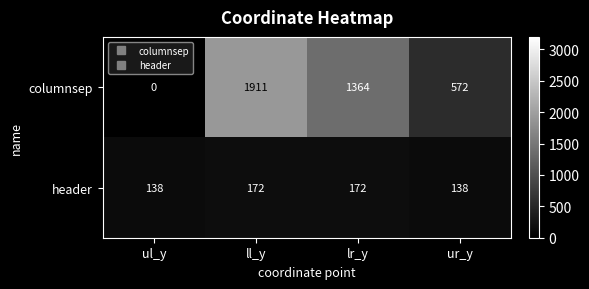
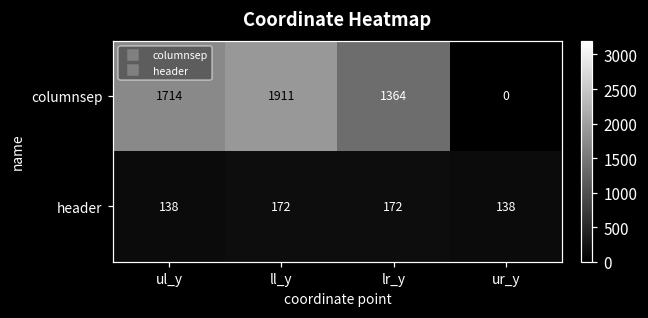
columnsep, ul_y: 0 -> 1714
columnsep, ur_y: 572 -> 0
